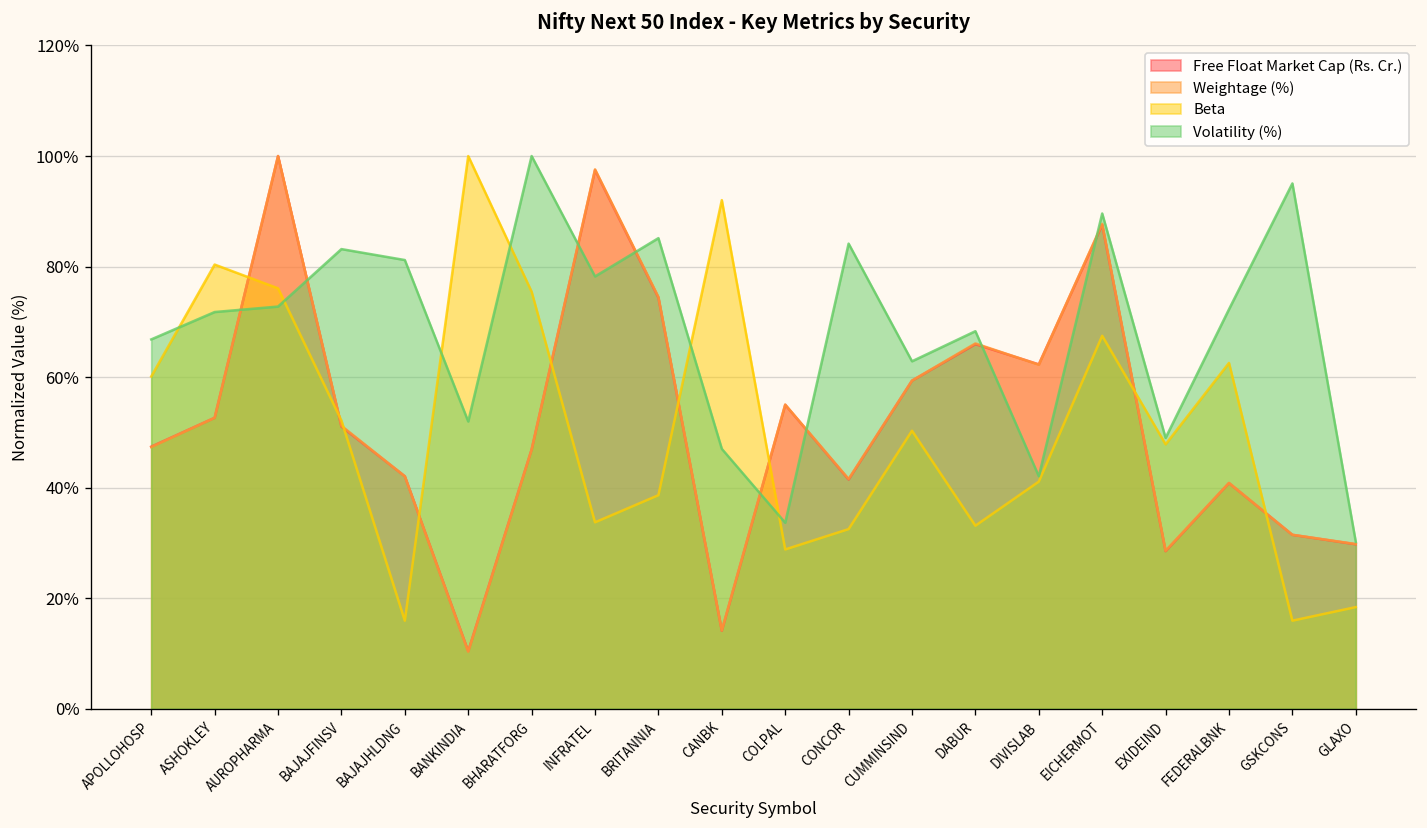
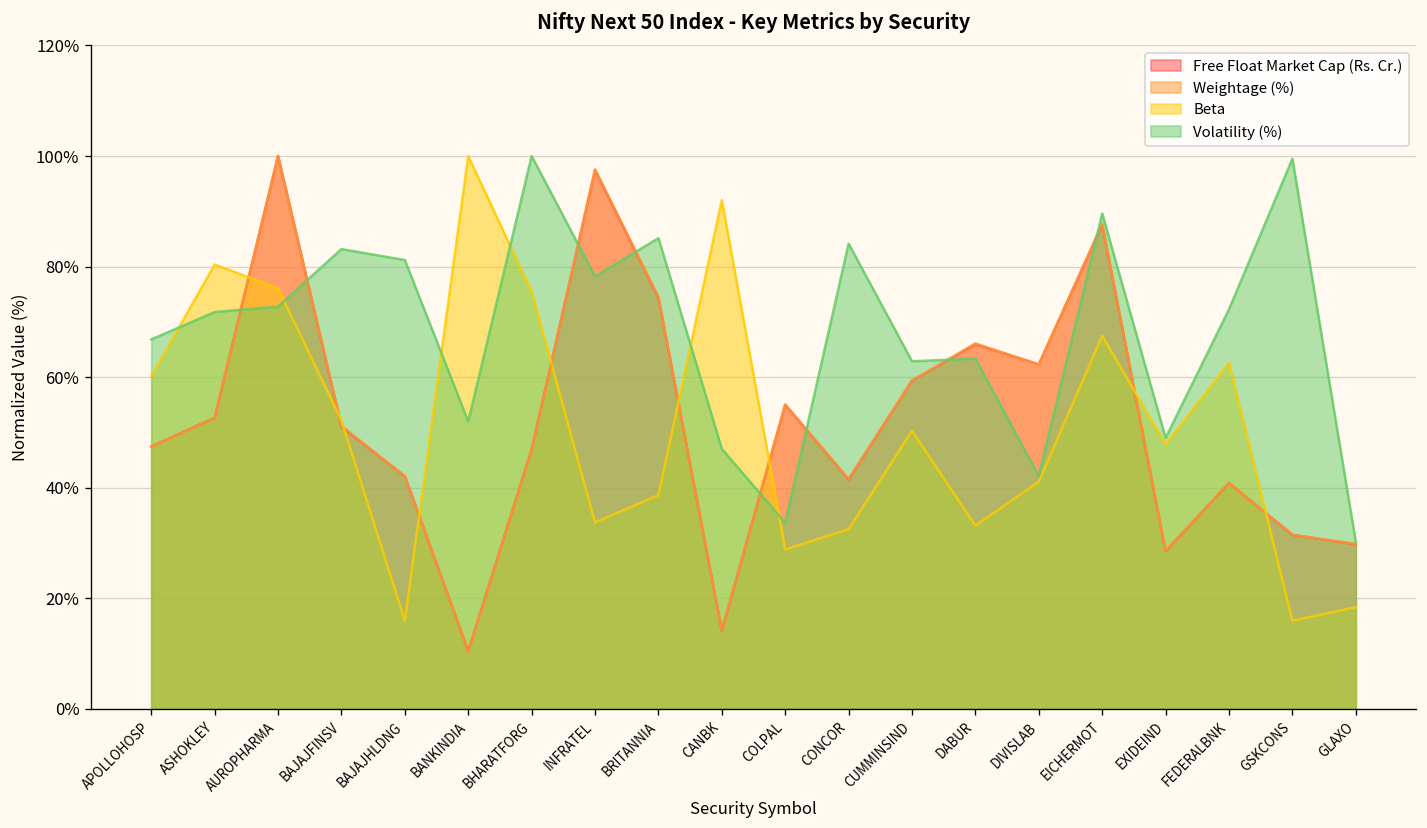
Volatility (%), DABUR: 68% -> 63%
Volatility (%), GSKCONS: 95% -> 100%
